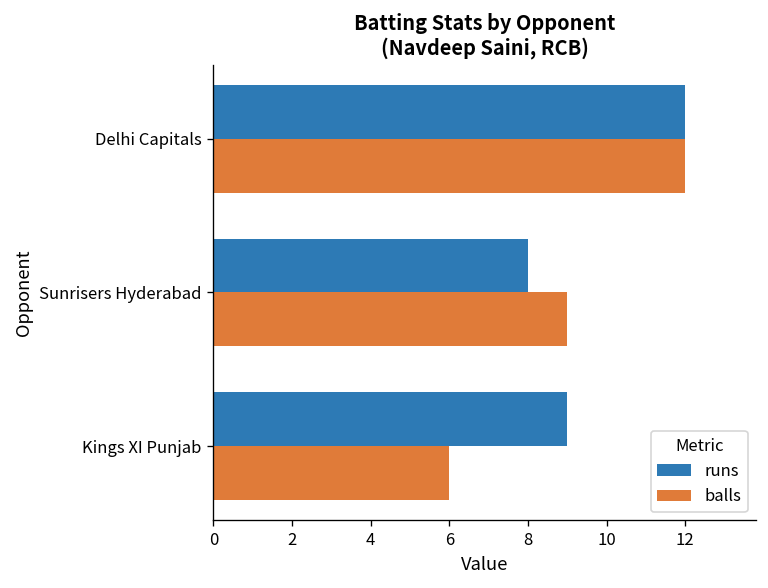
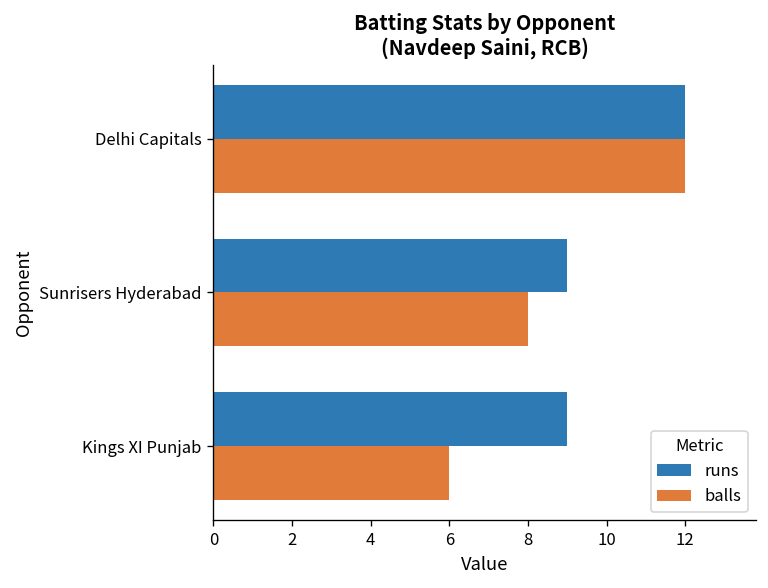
runs, Sunrisers Hyderabad: 8 -> 9
balls, Sunrisers Hyderabad: 9 -> 8
